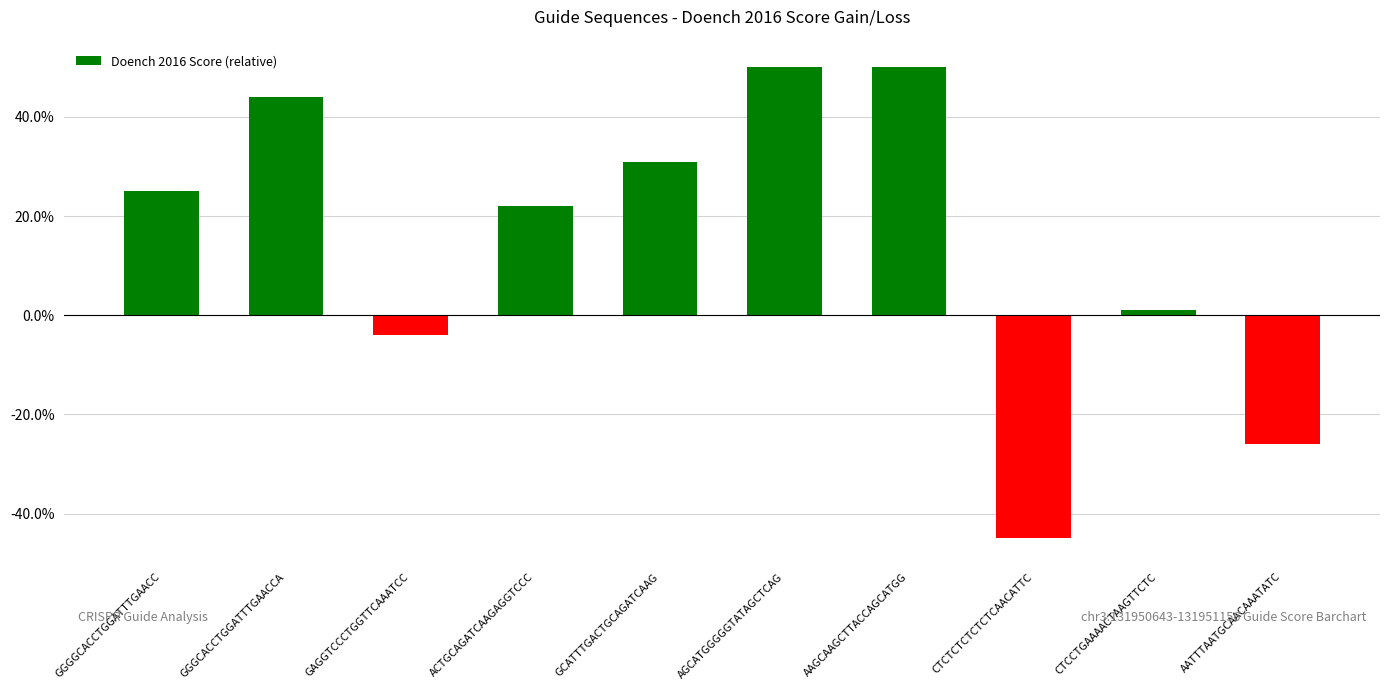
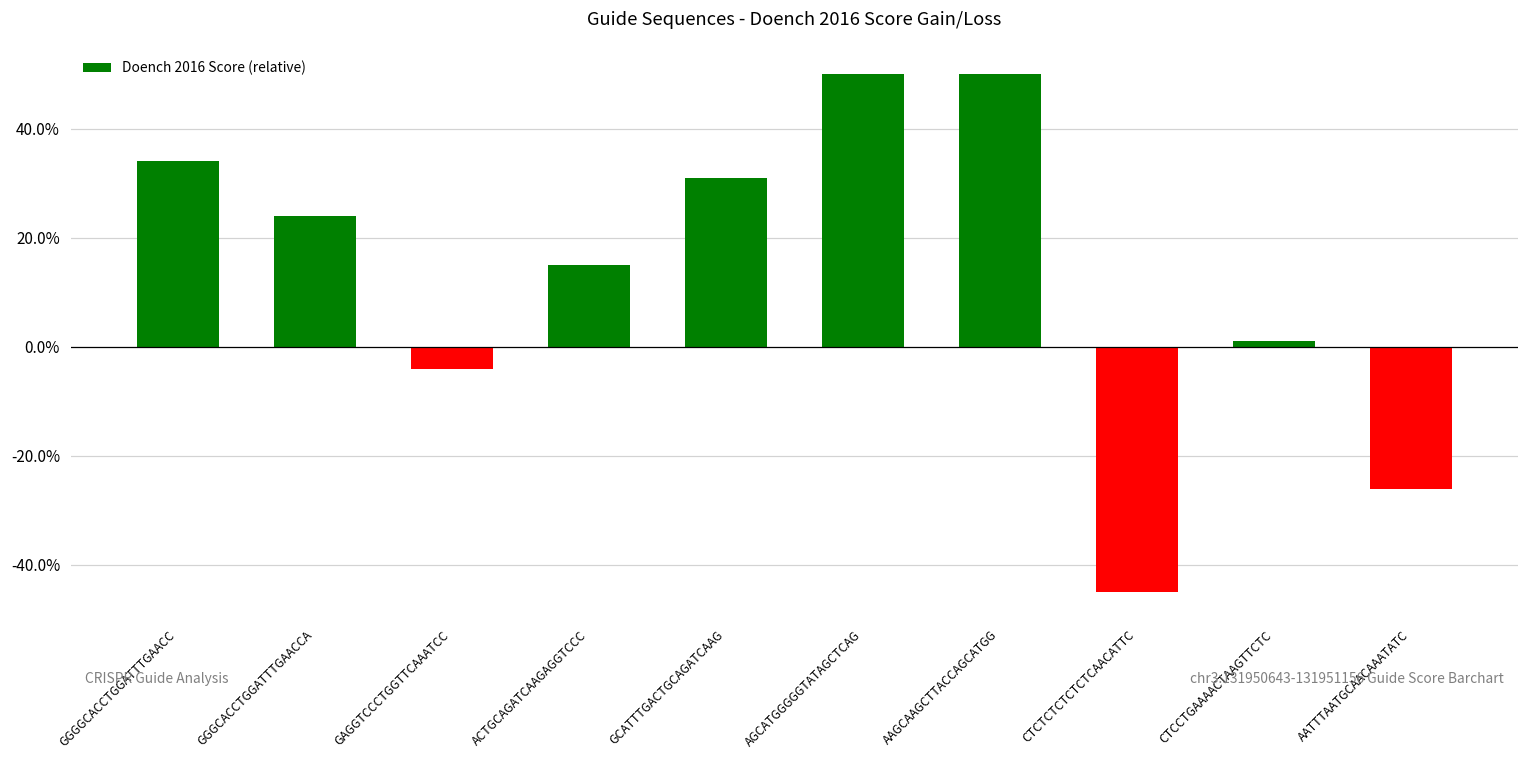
GGGGCACCTGGATTTGAACC: 25% -> 34%
GGGCACCTGGATTTGAACCA: 44% -> 24%
ACTGCAGATCAAGAGGTCCC: 22% -> 15%
